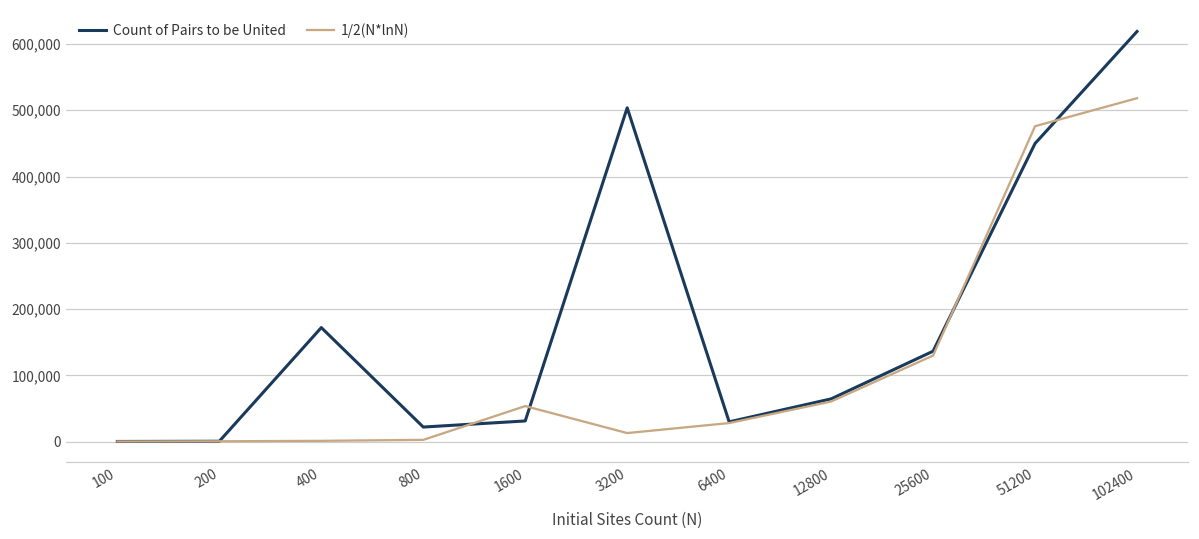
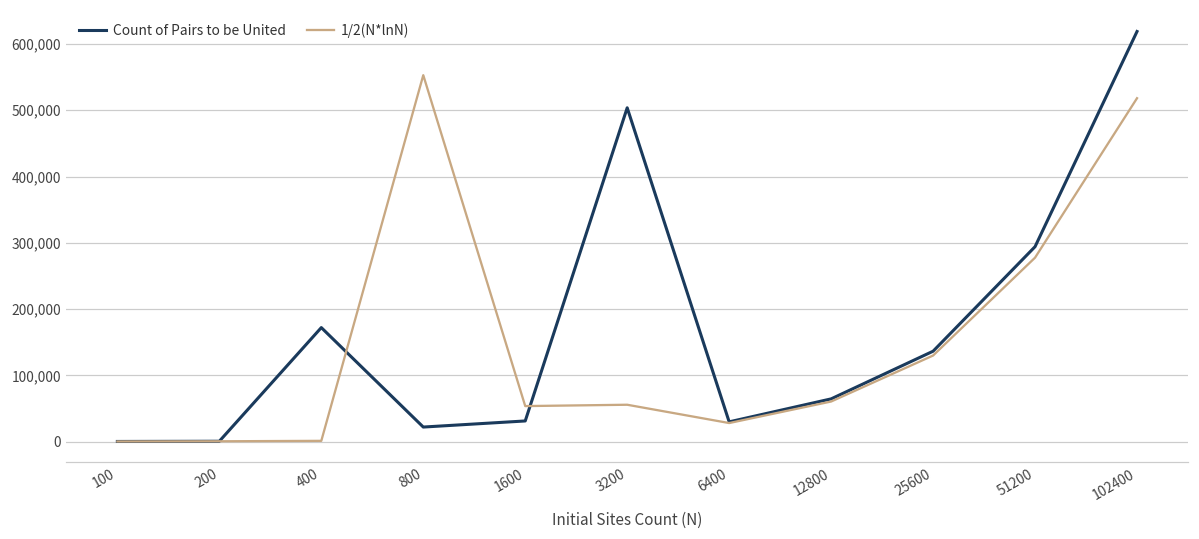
1/2(N*lnN), 800: 0 -> 550,000
1/2(N*lnN), 3200: 10,000 -> 60,000
Count of Pairs to be United, 51200: 450,000 -> 290,000
1/2(N*lnN), 51200: 480,000 -> 280,000
